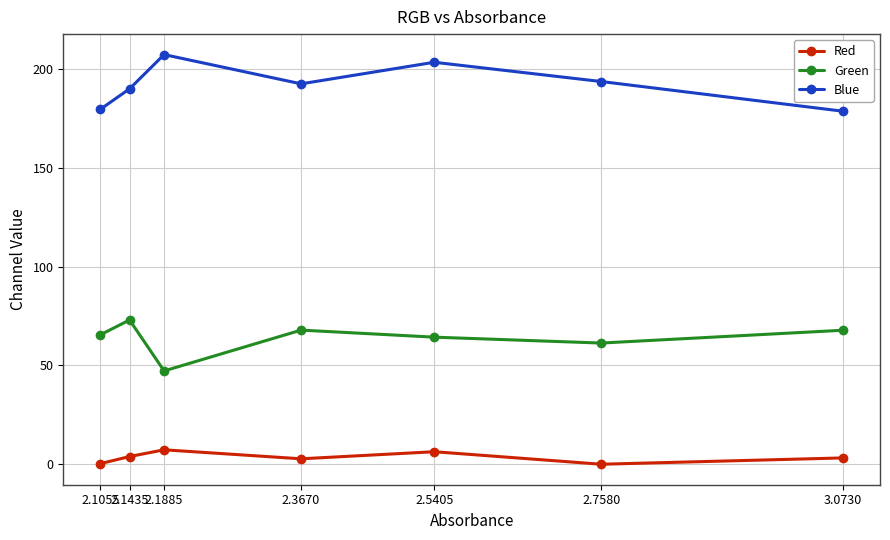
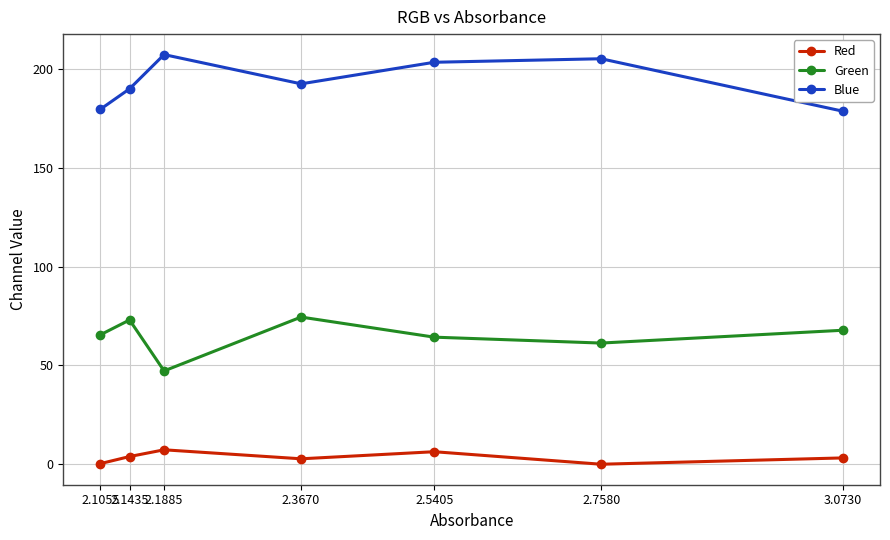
Green, 2.3670: 68 -> 74
Blue, 2.7580: 194 -> 205
